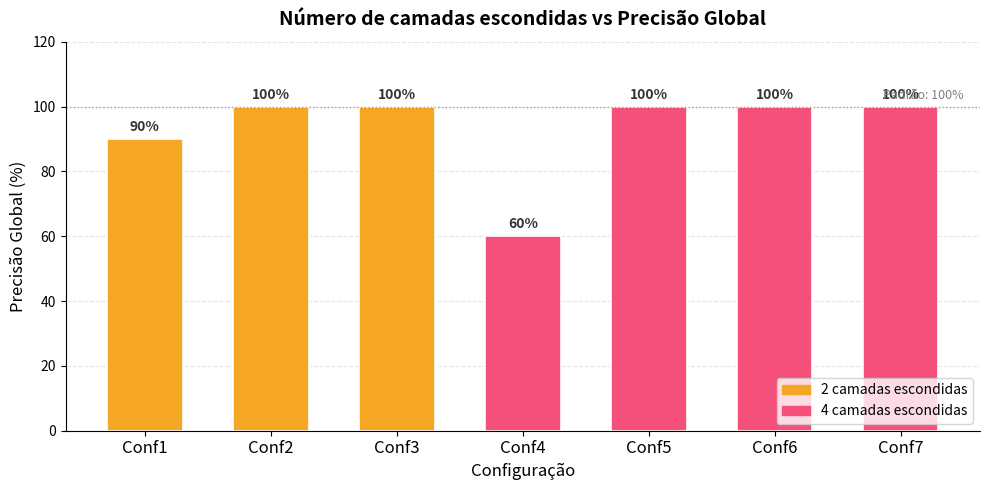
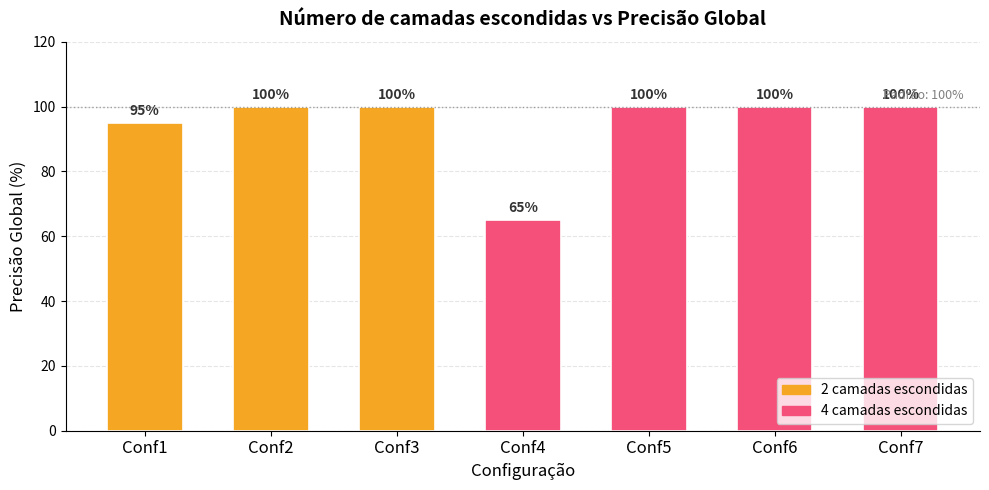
Conf1: 90% -> 95%
Conf4: 60% -> 65%
